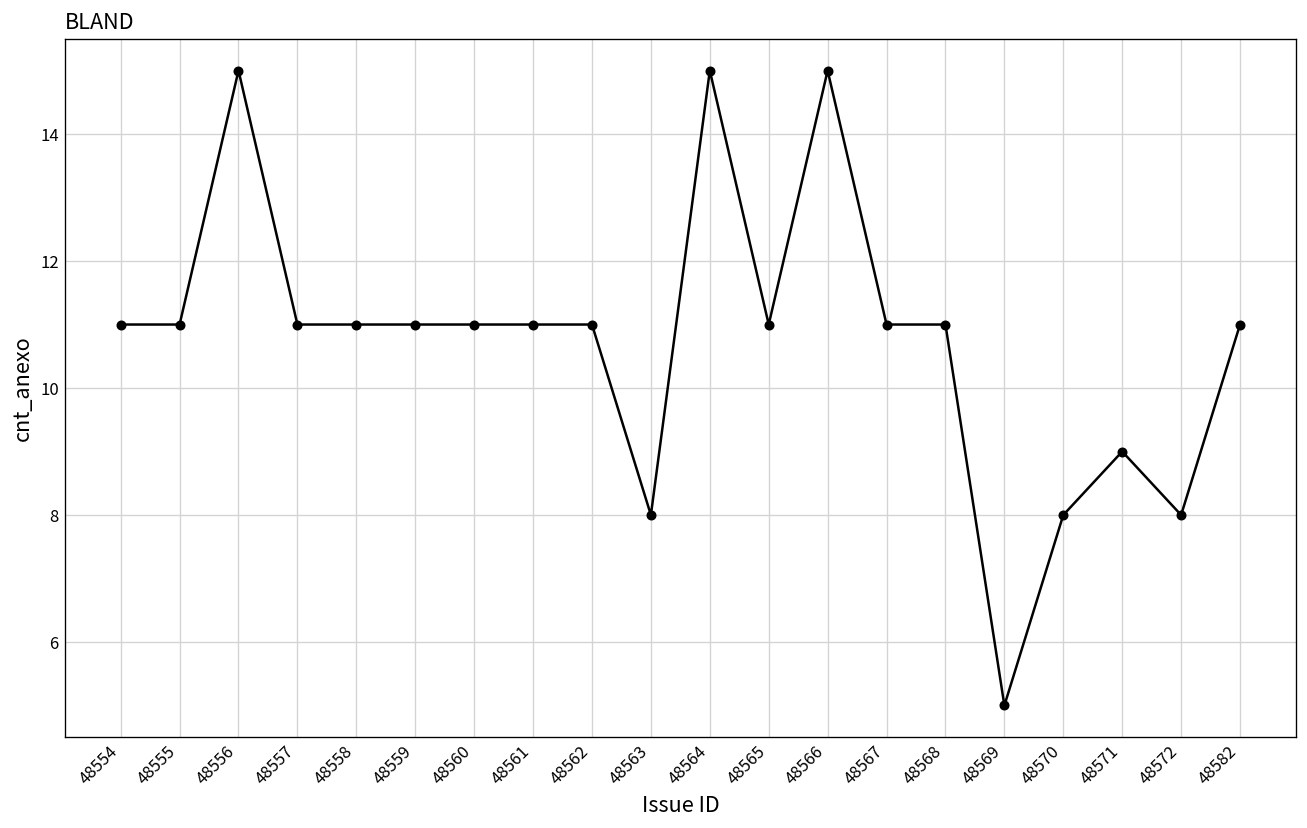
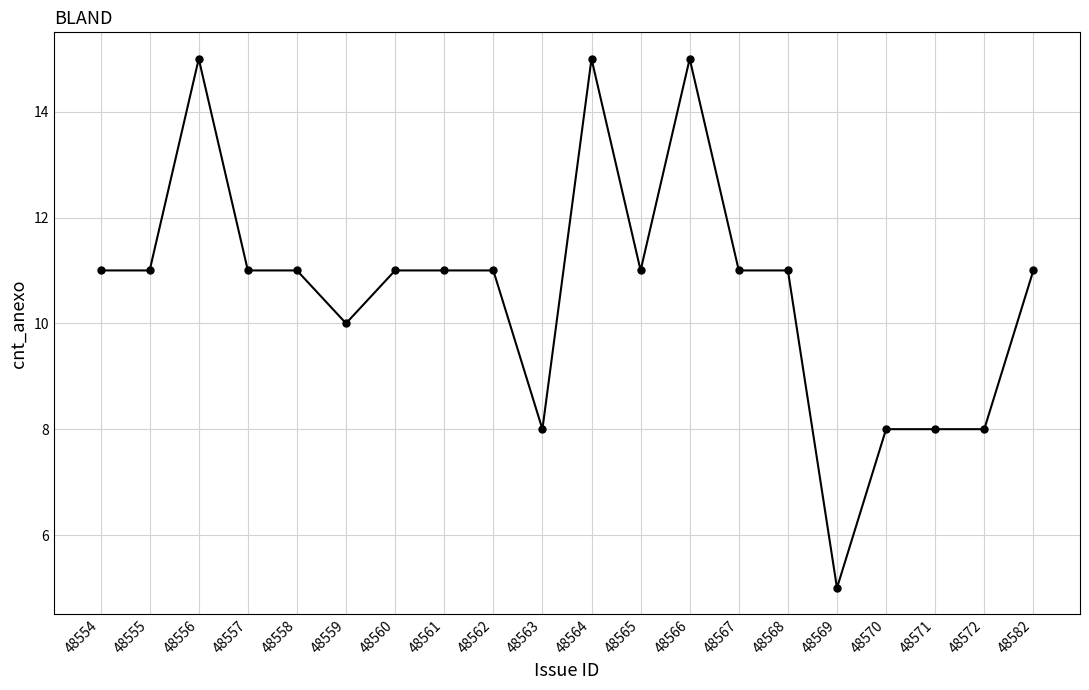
48559: 11 -> 10
48571: 9 -> 8
